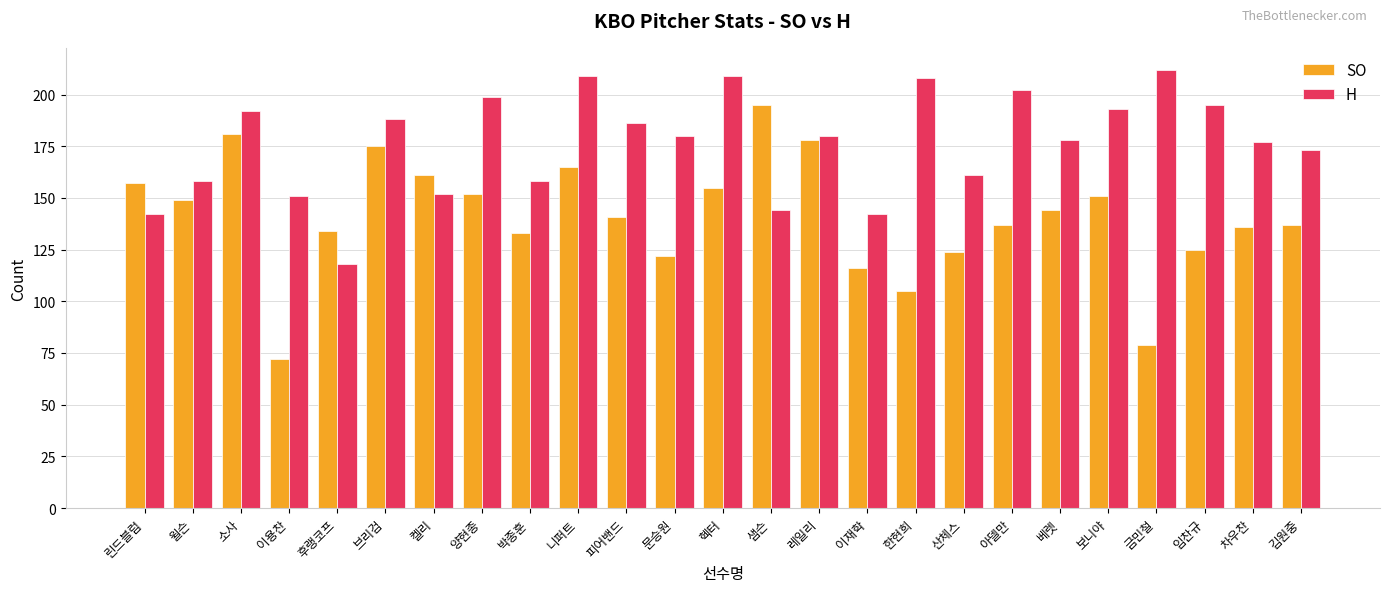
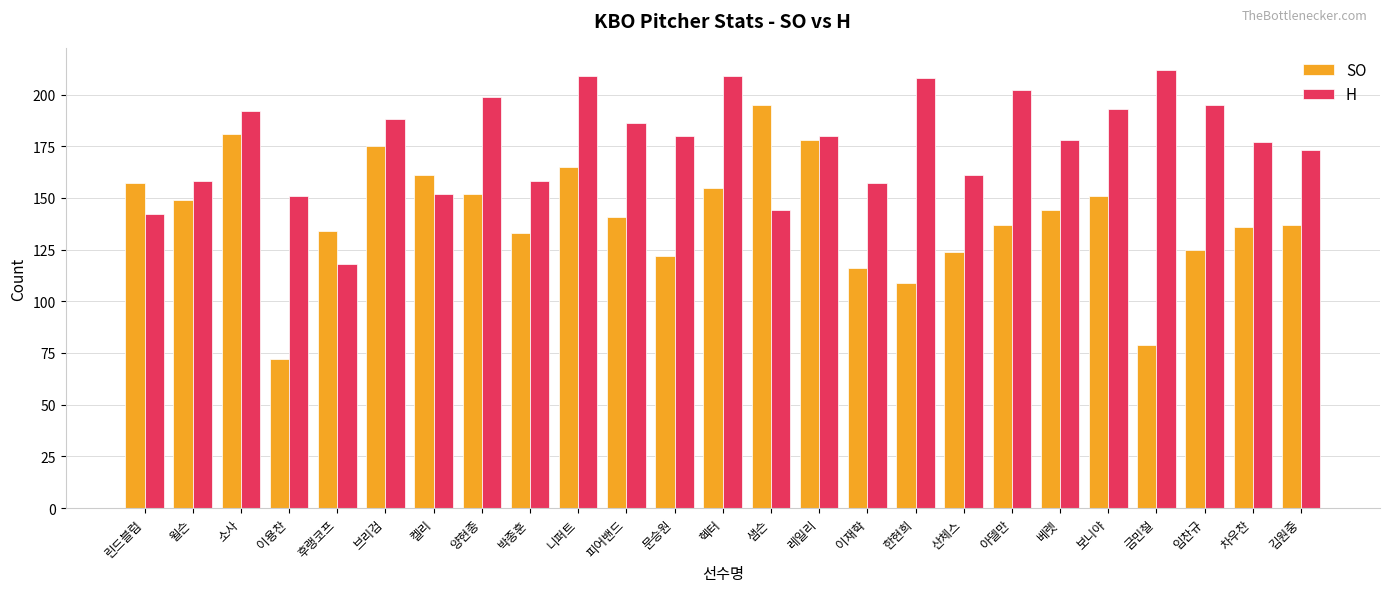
H, 이재학: 142 -> 157
SO, 한현희: 105 -> 109
